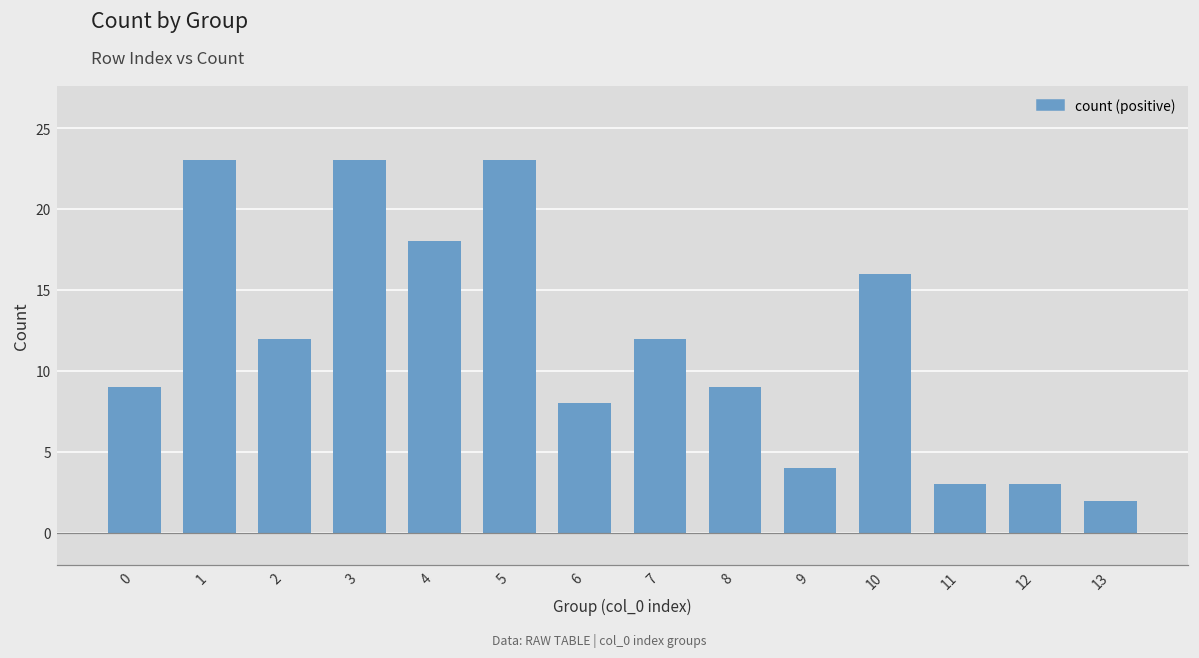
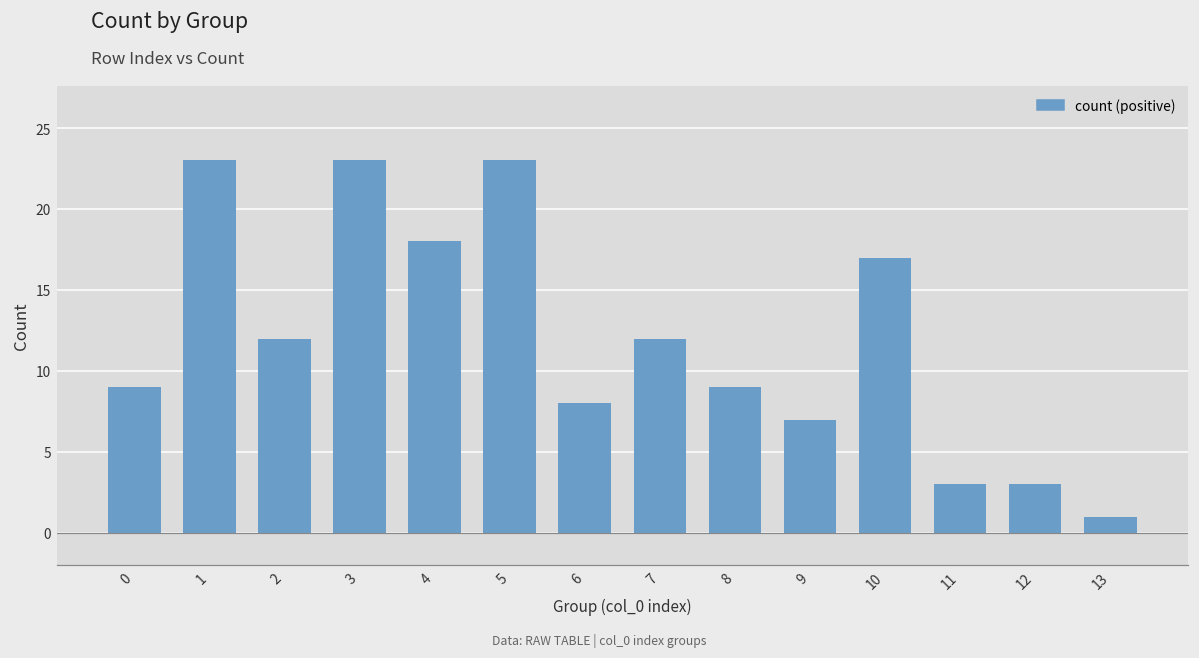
9: 4 -> 7
10: 16 -> 17
13: 2 -> 1
